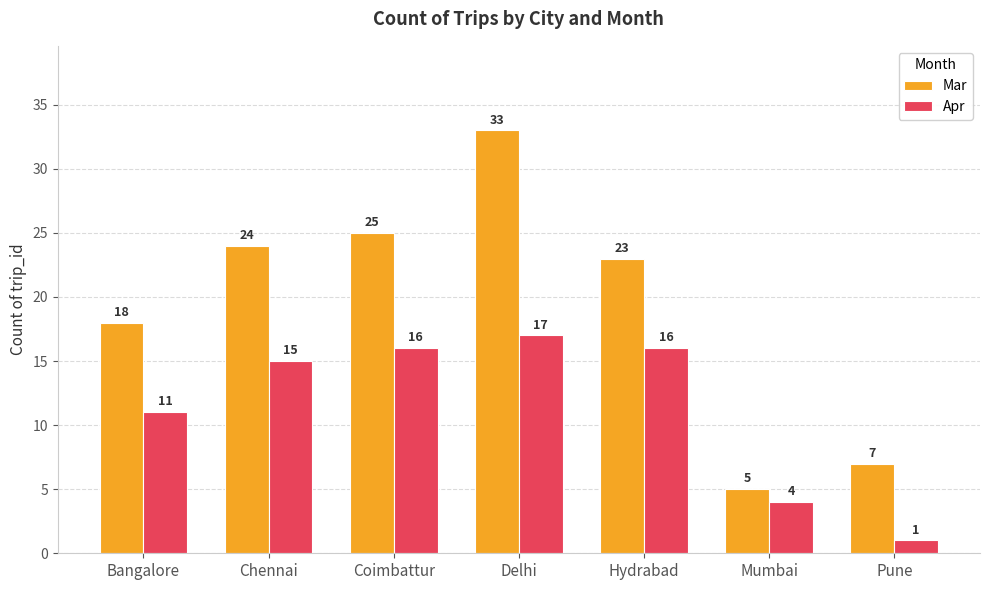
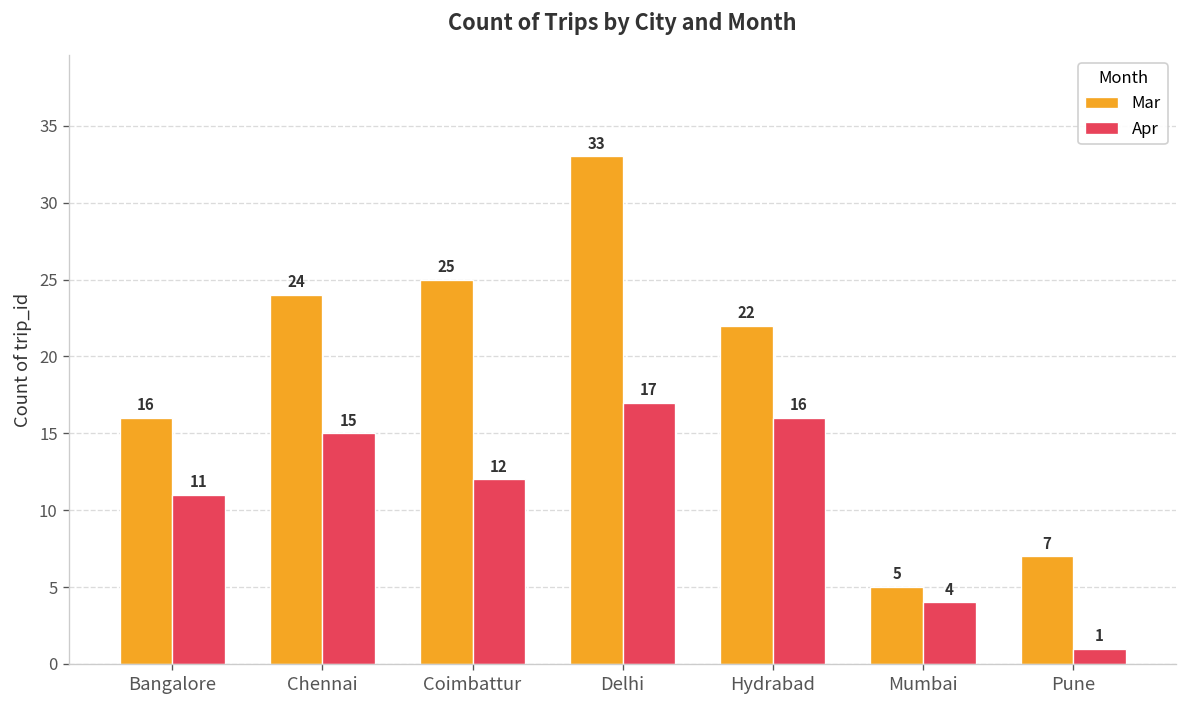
Mar, Bangalore: 18 -> 16
Apr, Coimbattur: 16 -> 12
Mar, Hydrabad: 23 -> 22
